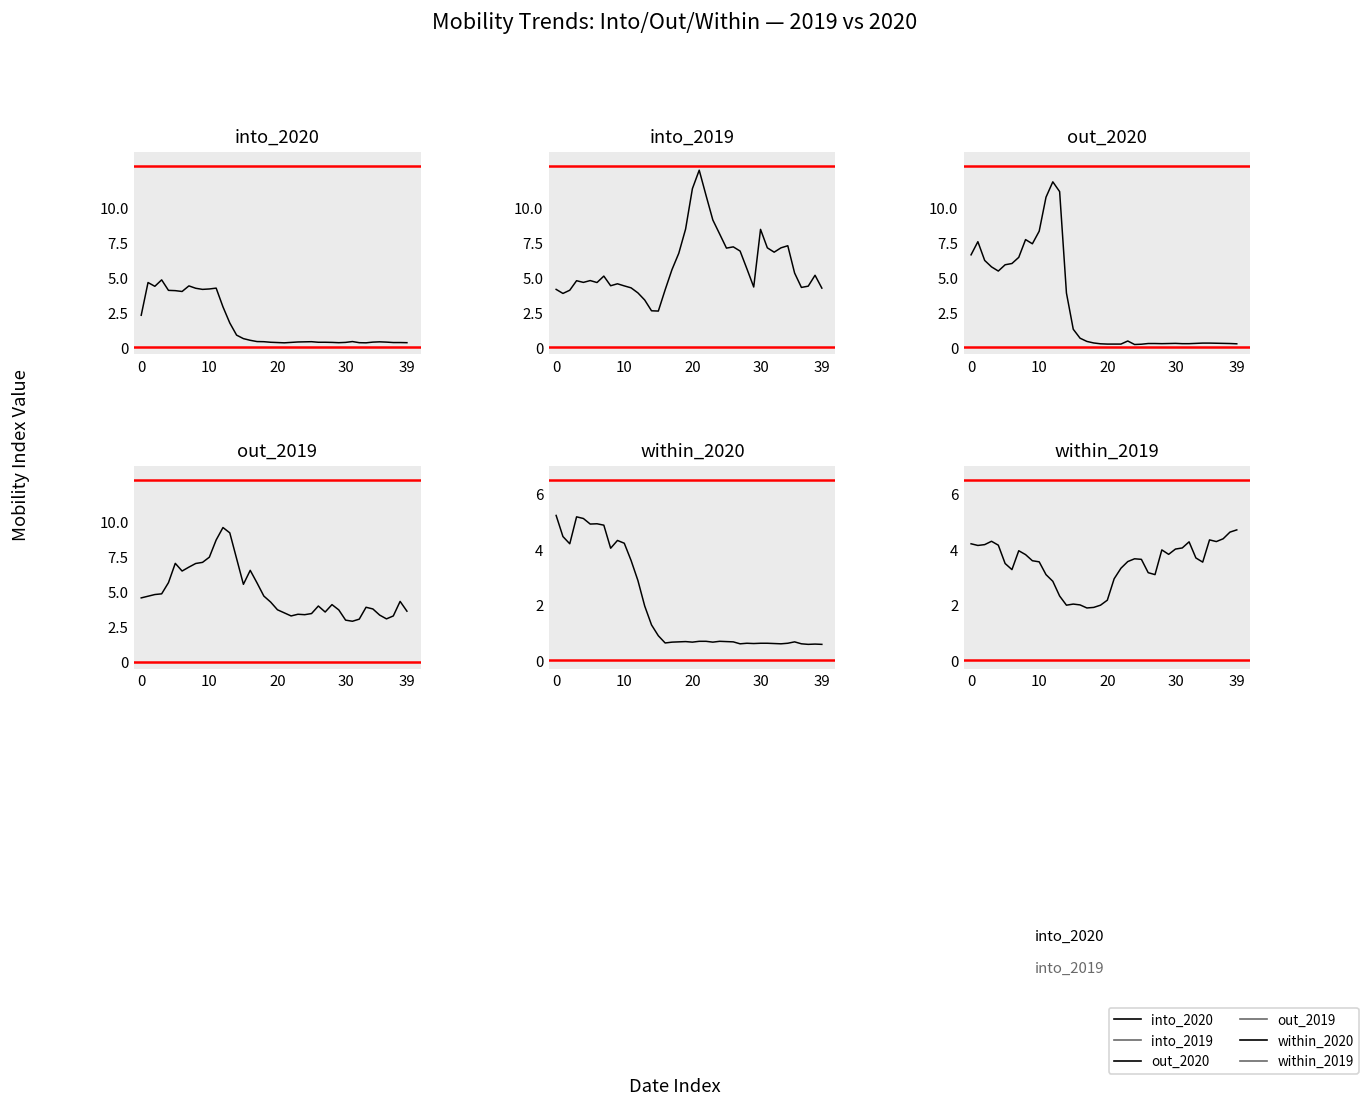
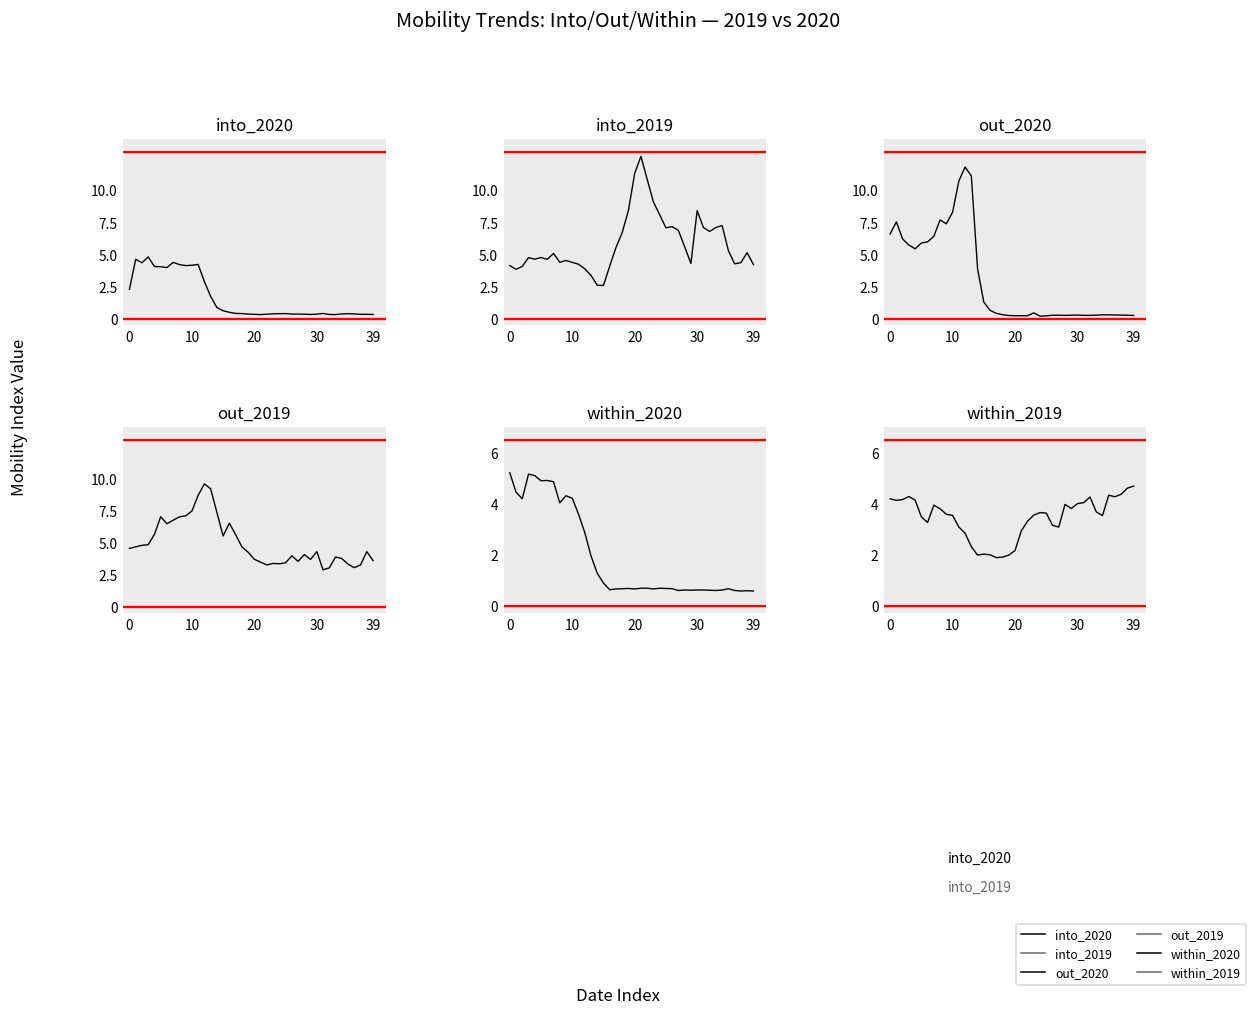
out_2019, 30: 3.0 -> 4.3
